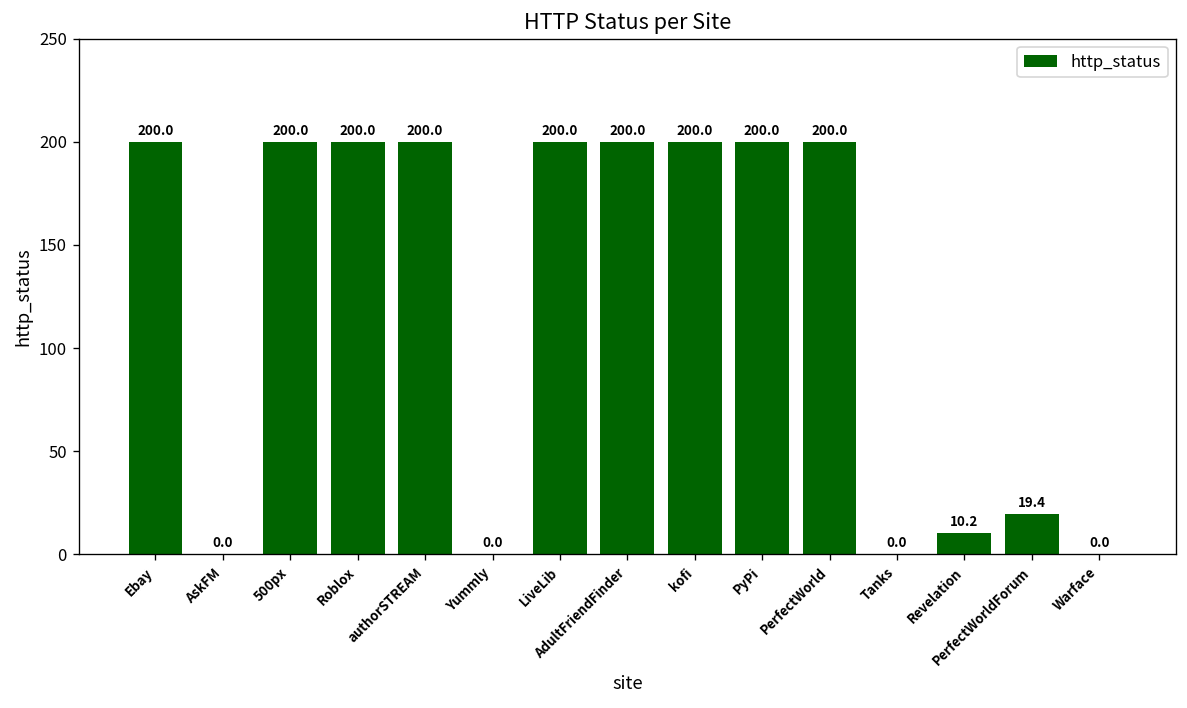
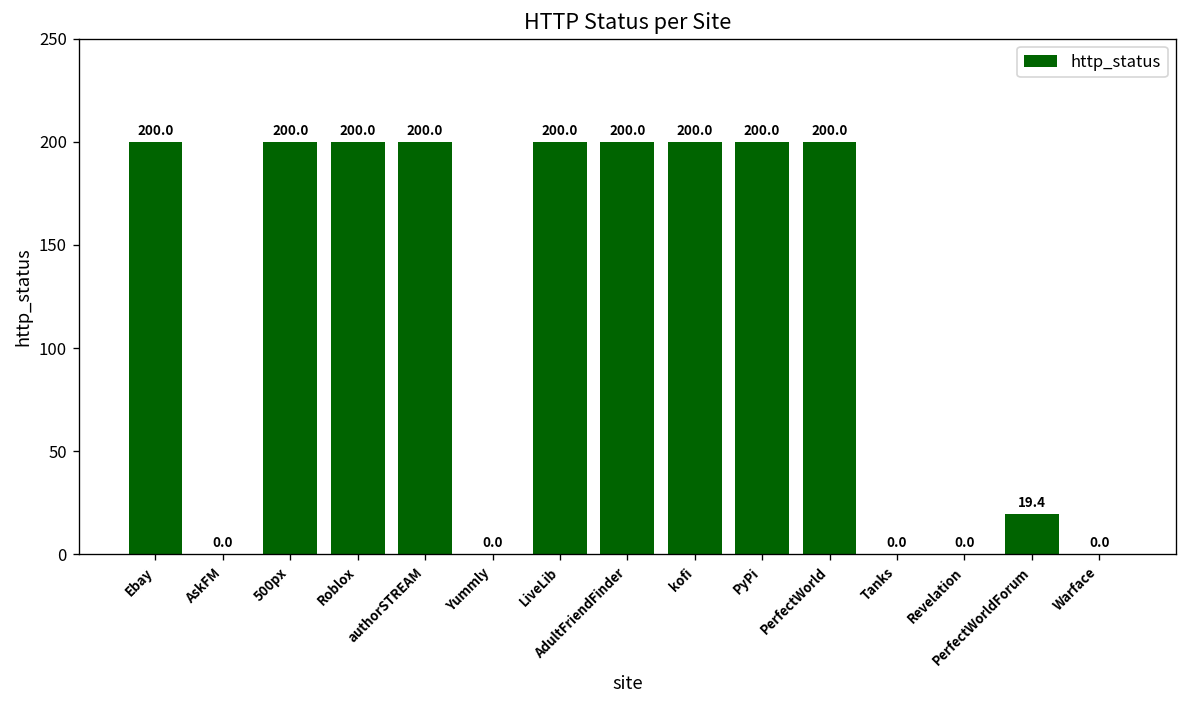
Revelation: 10.2 -> 0.0
